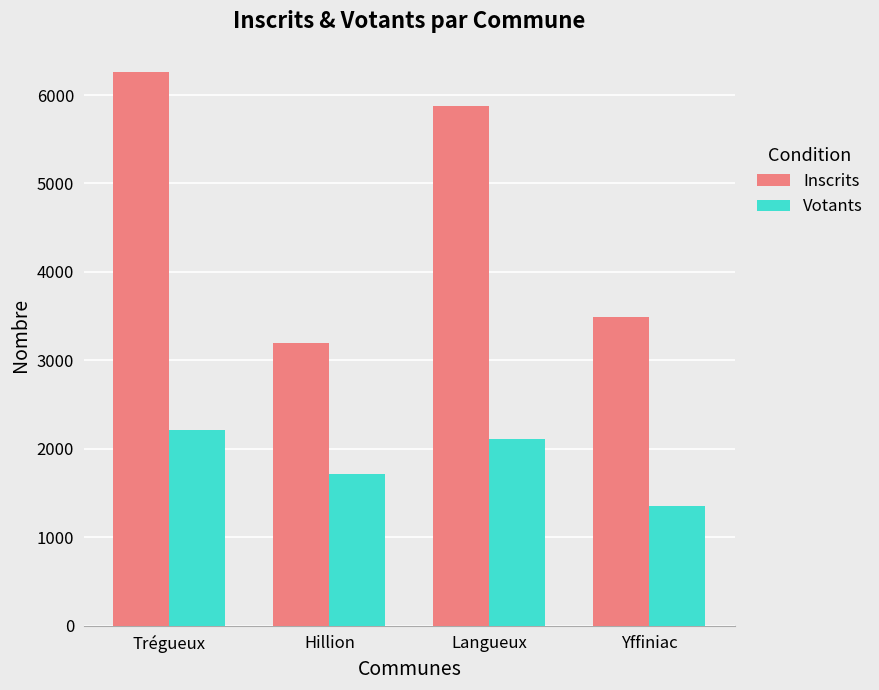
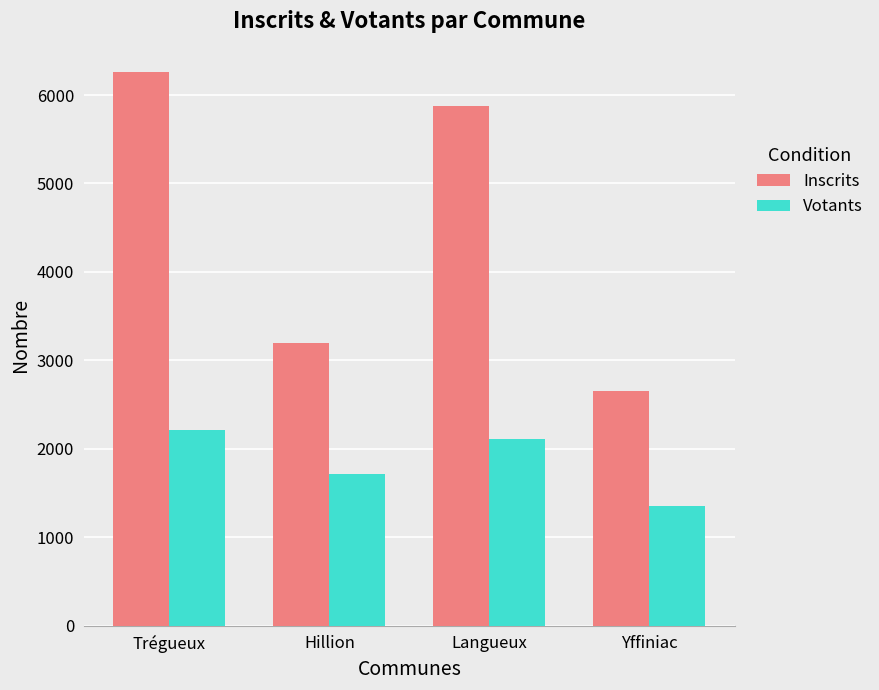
Inscrits, Yffiniac: 3500 -> 2700
